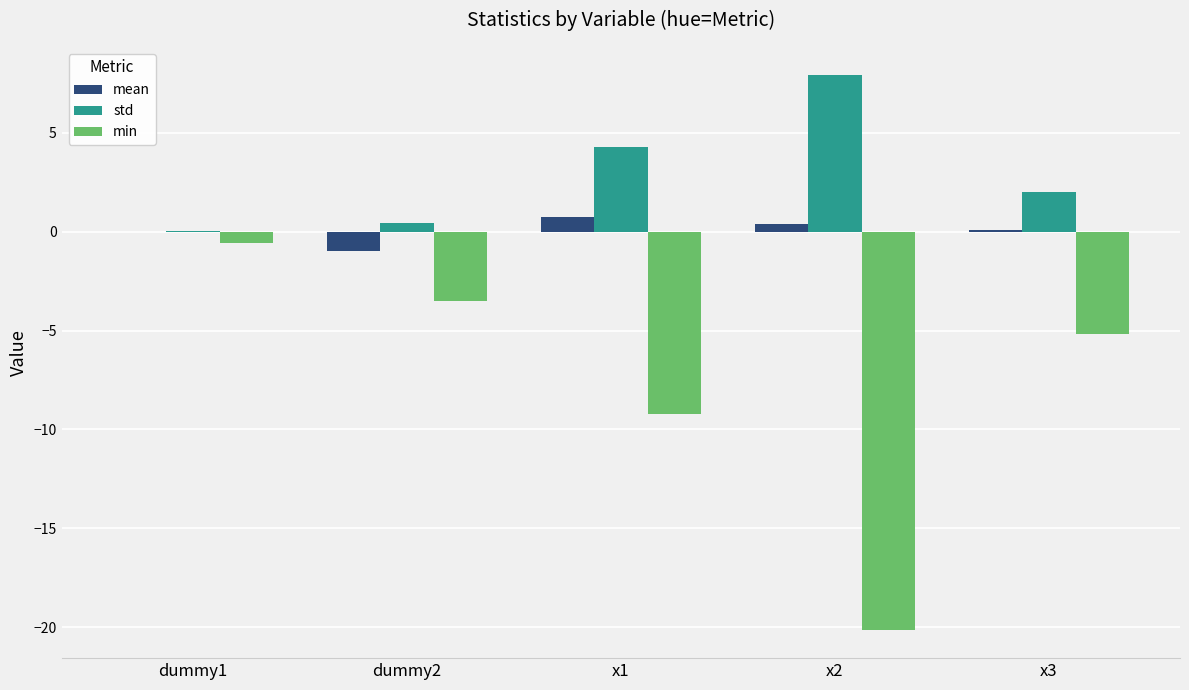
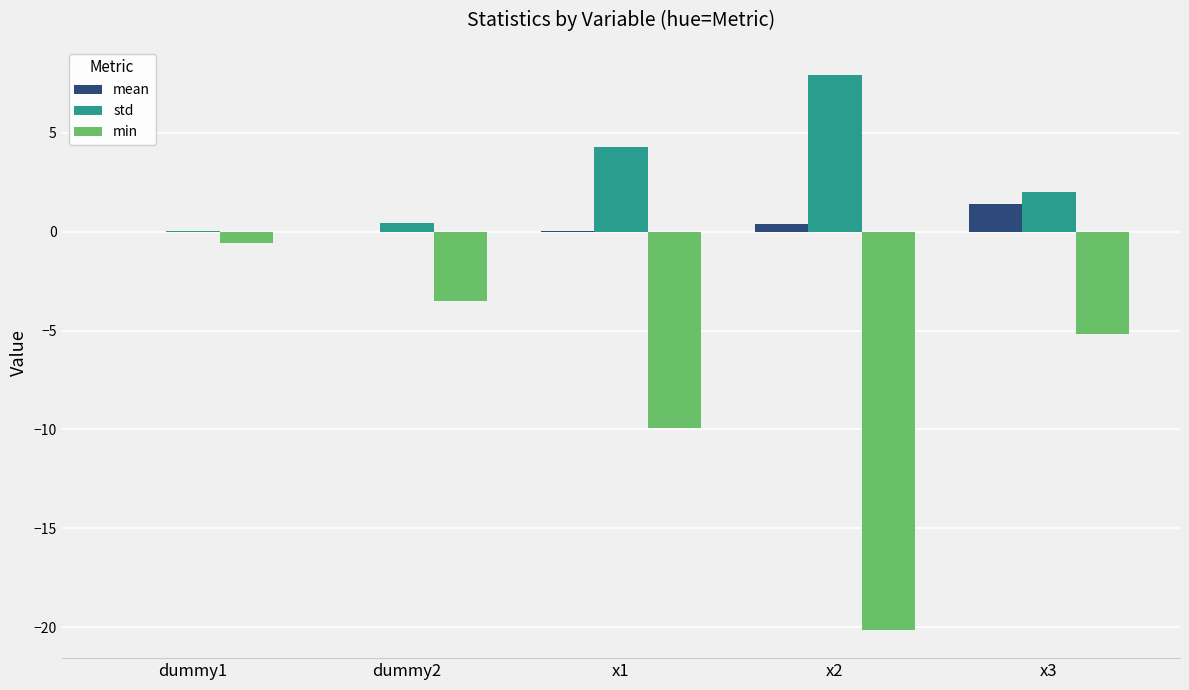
mean, dummy2: -1 -> 0
mean, x1: 0.8 -> 0.0
min, x1: -9.2 -> -9.9
mean, x3: 0.1 -> 1.4
